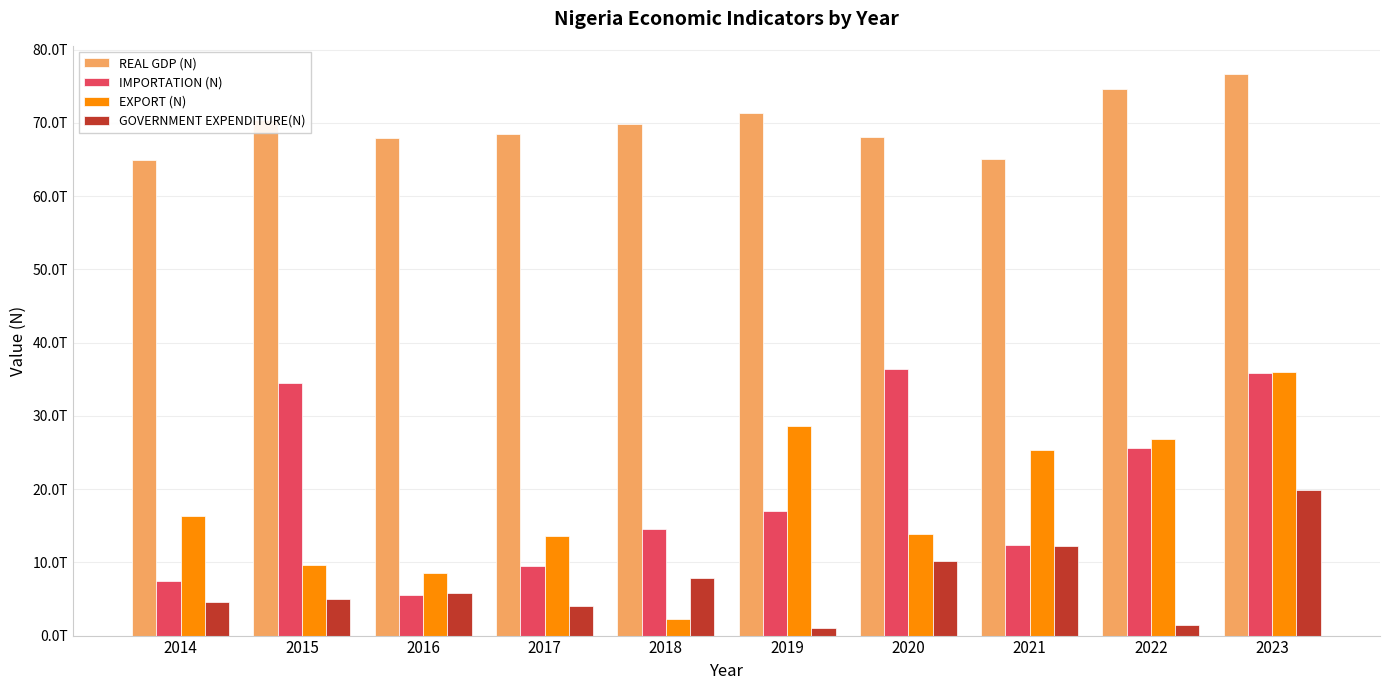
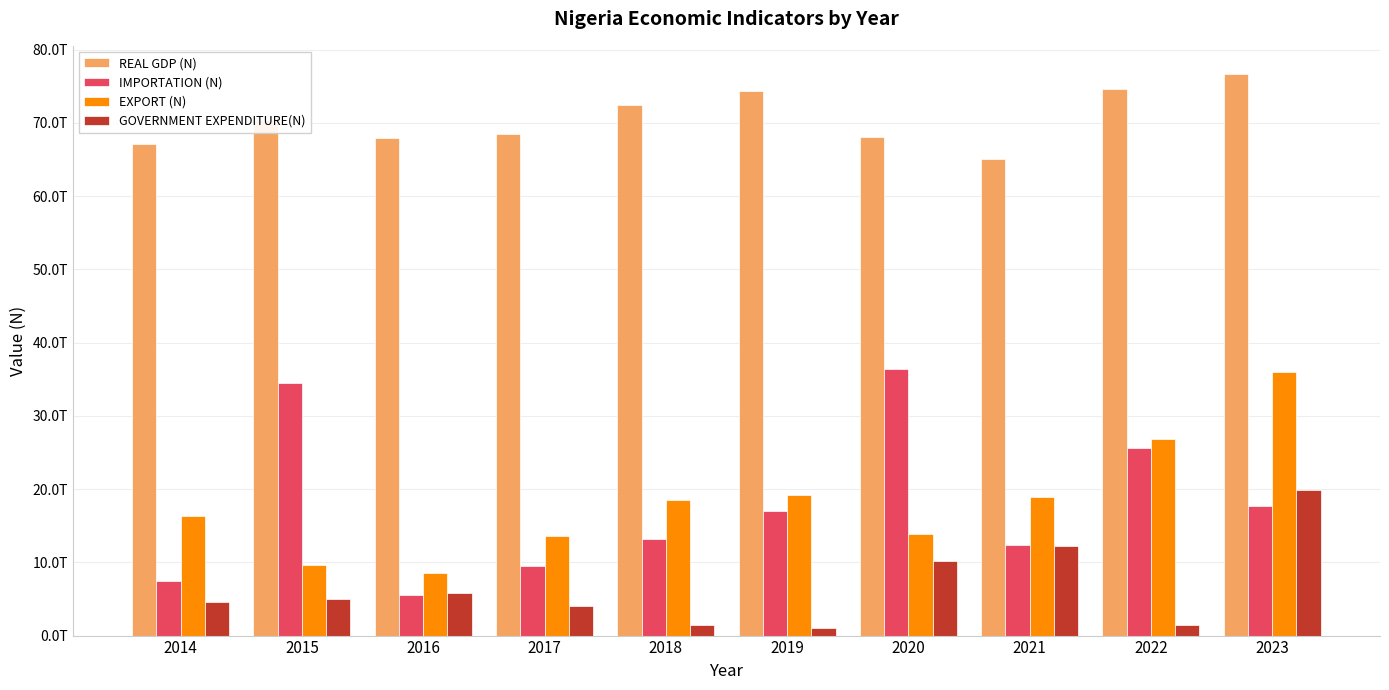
REAL GDP (N), 2014: 65T -> 67T
REAL GDP (N), 2018: 70T -> 72T
IMPORTATION (N), 2018: 15T -> 13T
EXPORT (N), 2018: 2T -> 19T
GOVERNMENT EXPENDITURE(N), 2018: 8T -> 1T
REAL GDP (N), 2019: 71T -> 74T
EXPORT (N), 2019: 29T -> 19T
EXPORT (N), 2021: 25T -> 19T
IMPORTATION (N), 2023: 36T -> 18T
